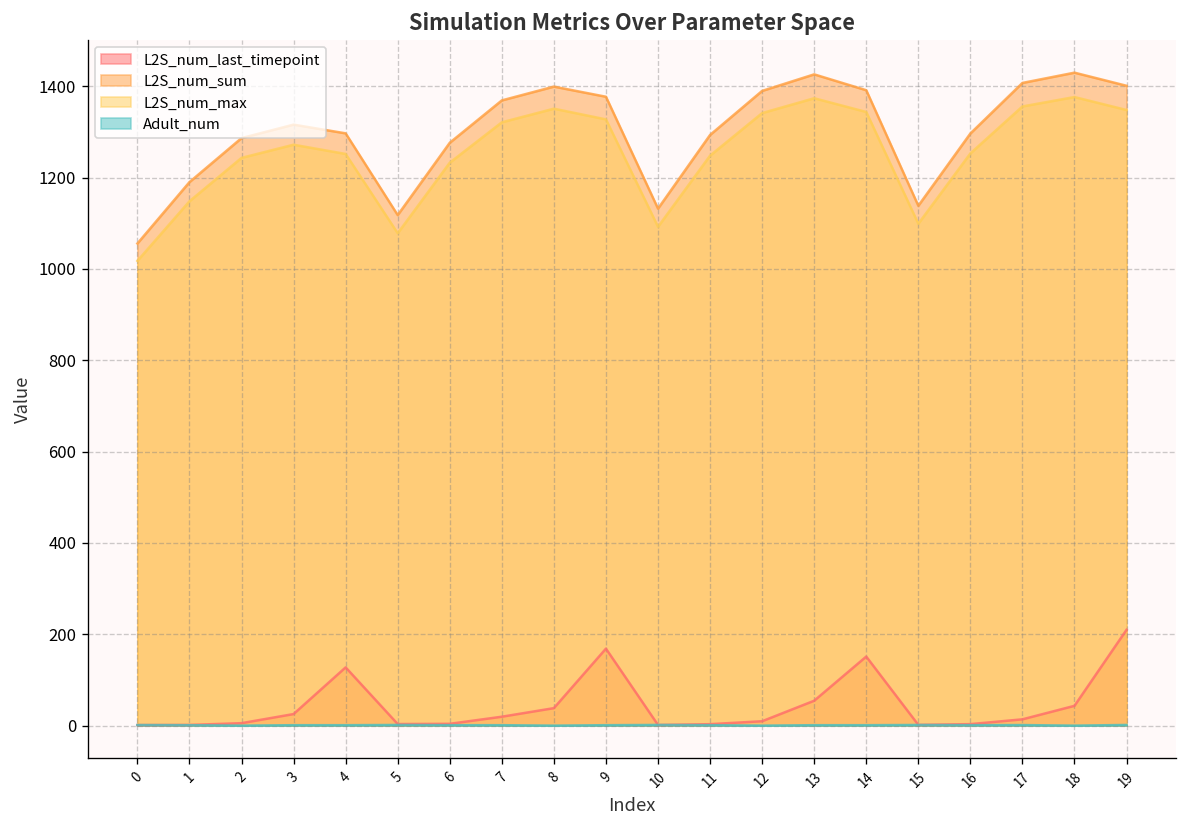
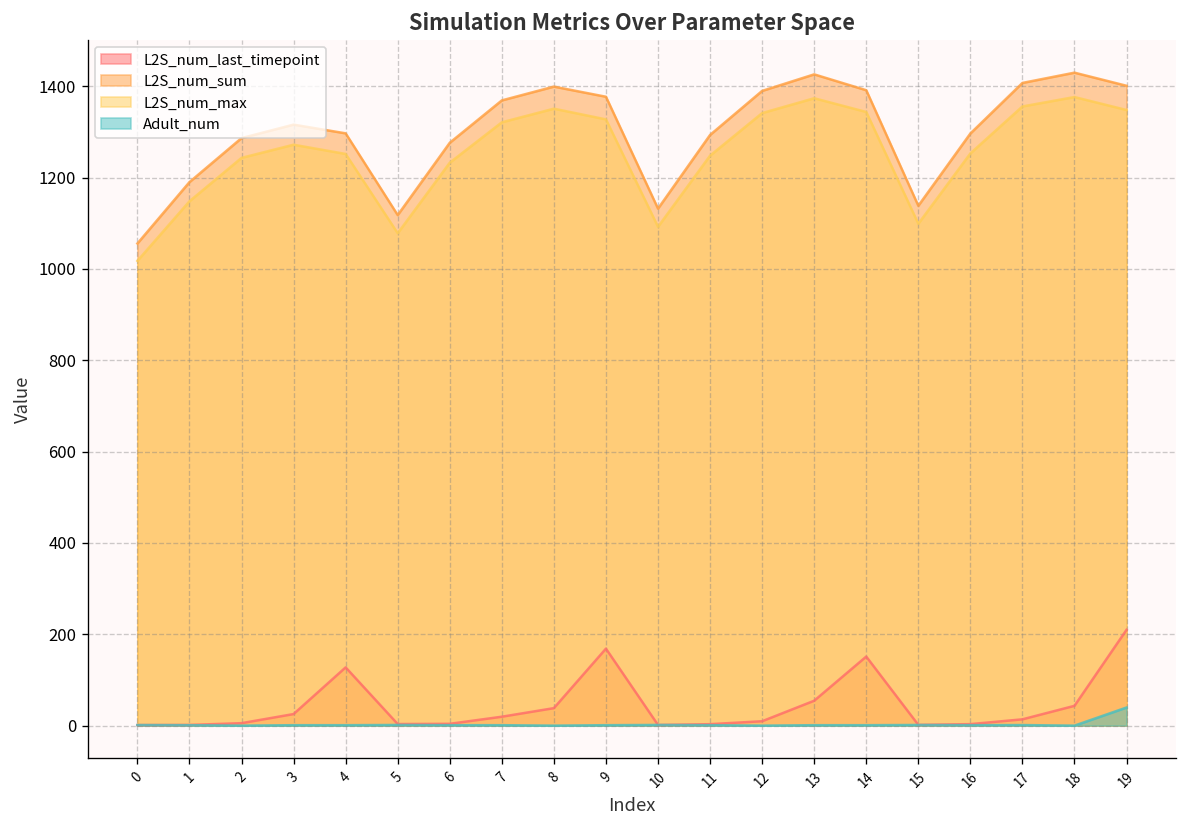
Adult_num, 19: 0 -> 40
